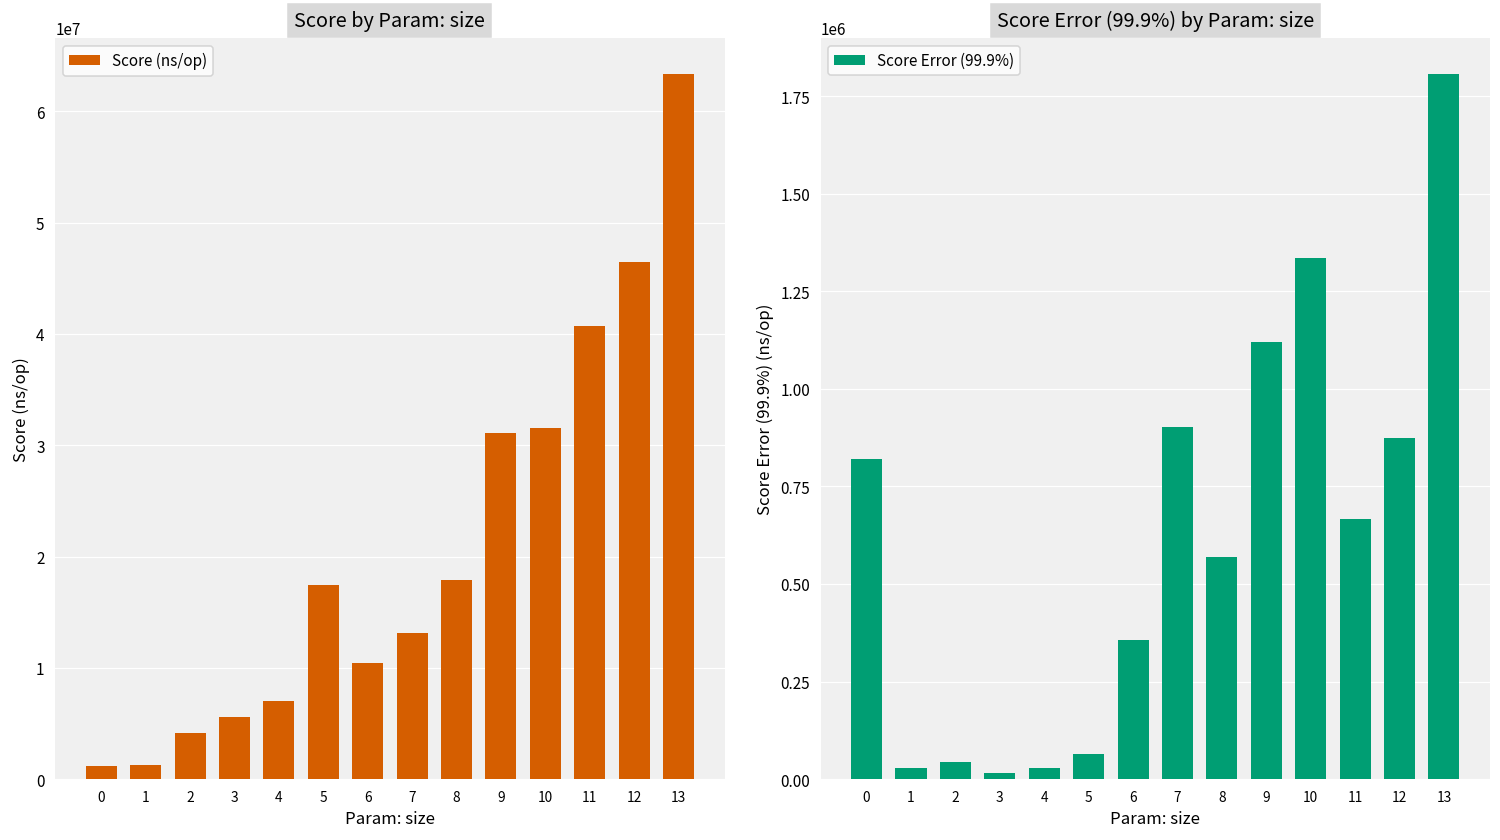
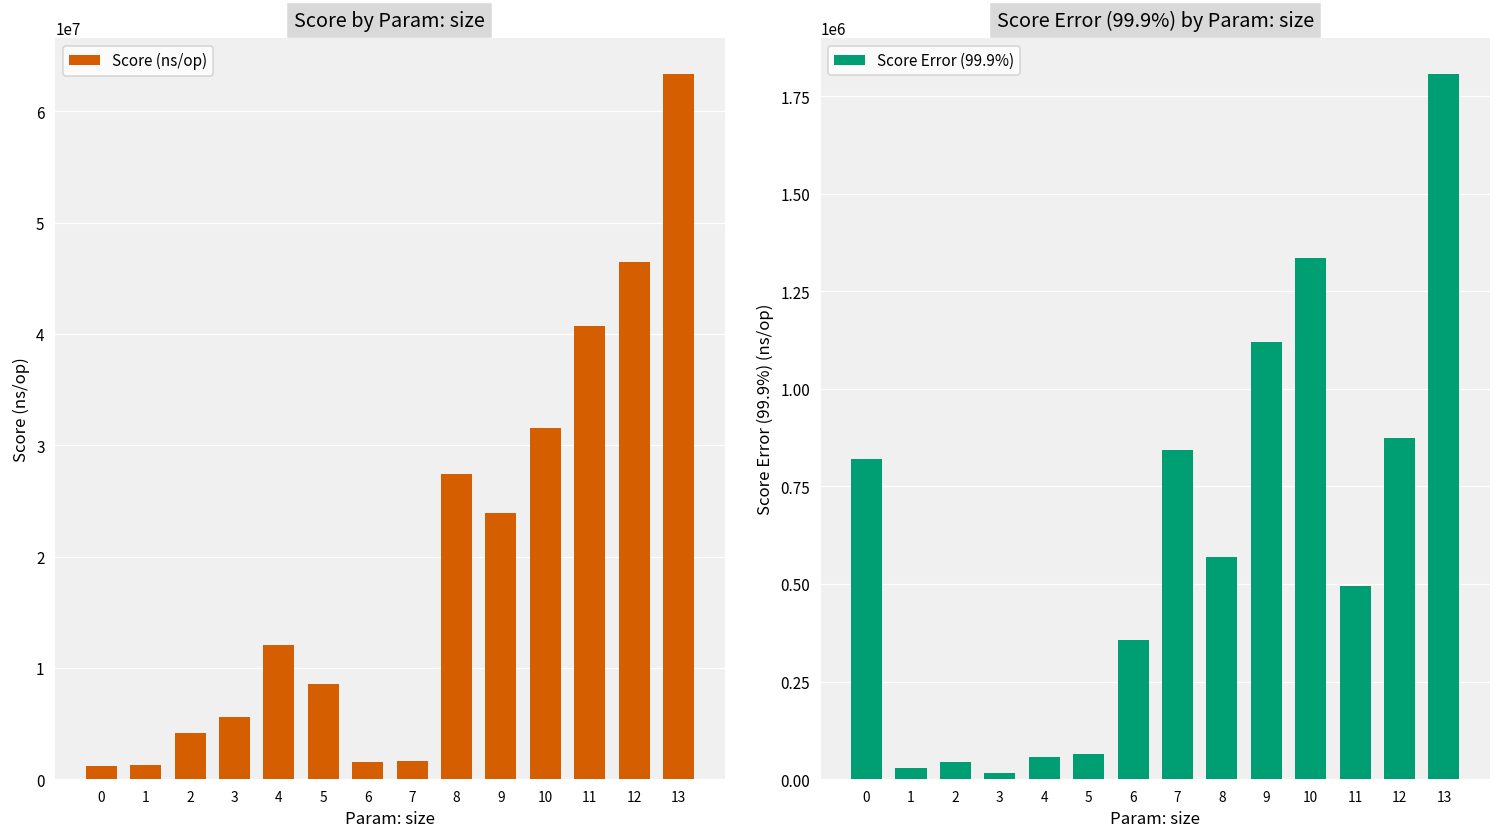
Score by Param: size, 4: 7000000 -> 12000000
Score by Param: size, 5: 17400000 -> 8500000
Score by Param: size, 6: 10400000 -> 1500000
Score by Param: size, 7: 13200000 -> 1700000
Score by Param: size, 8: 17900000 -> 27400000
Score by Param: size, 9: 31100000 -> 23900000
Score Error (99.9%) by Param: size, 4: 30000 -> 60000
Score Error (99.9%) by Param: size, 7: 900000 -> 840000
Score Error (99.9%) by Param: size, 11: 670000 -> 490000
